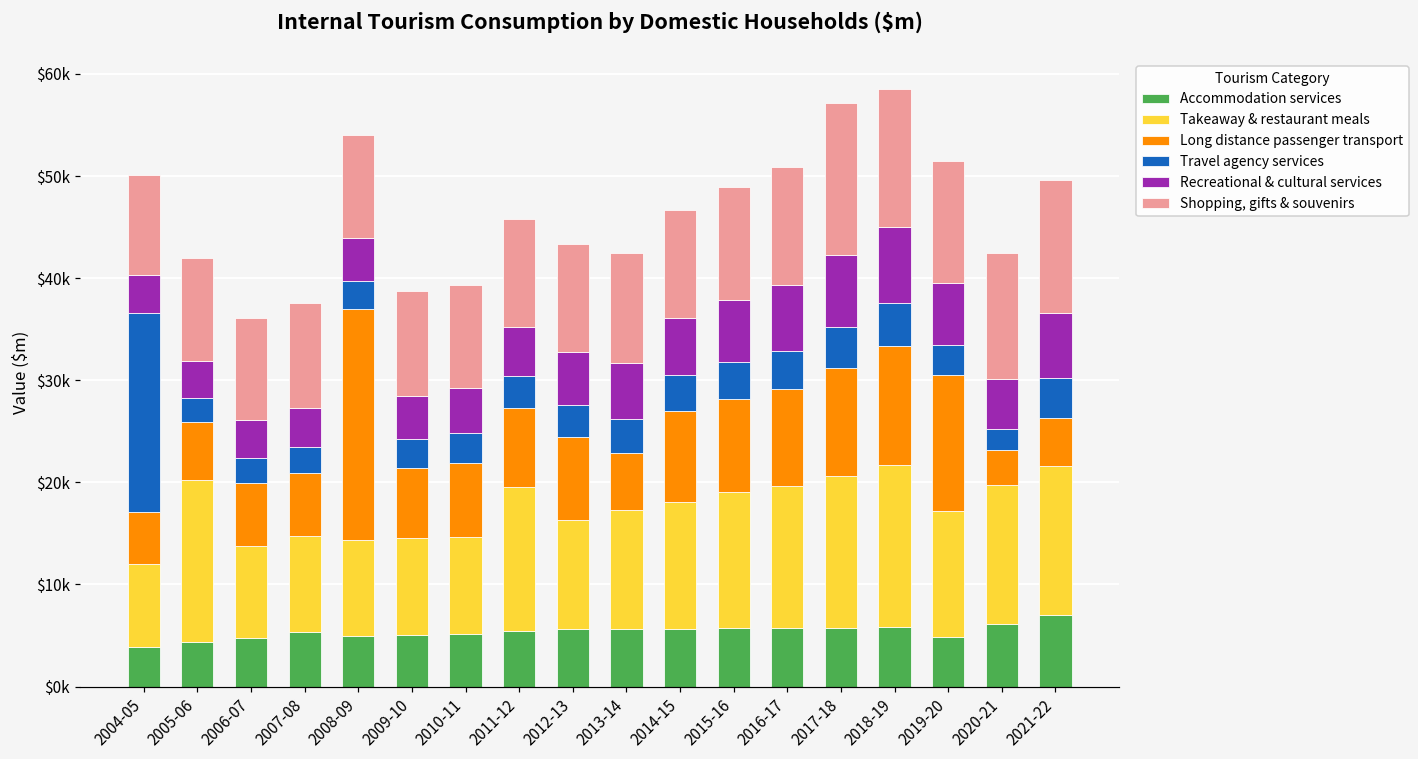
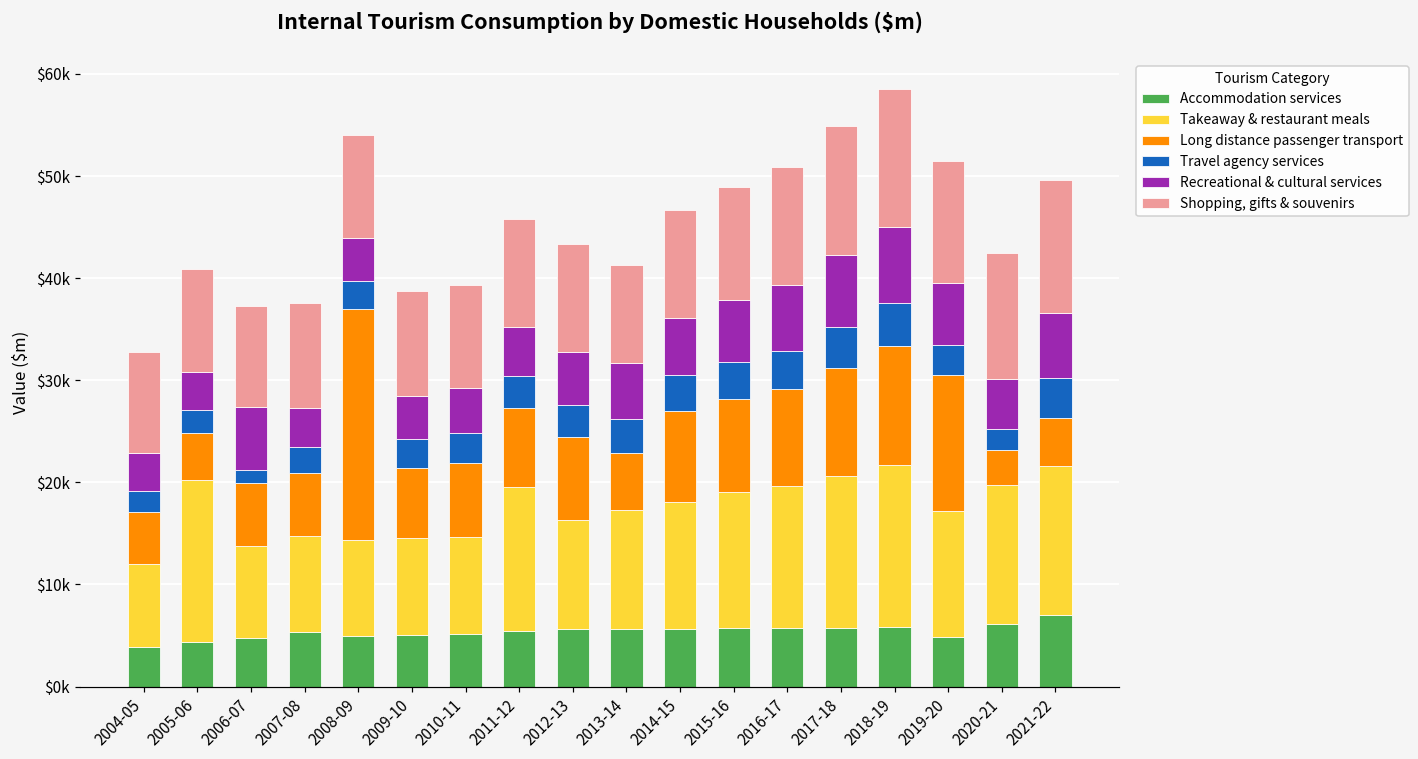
Travel agency services, 2004-05: $19000 -> $2000
Long distance passenger transport, 2005-06: $6000 -> $5000
Travel agency services, 2006-07: $2000 -> $1000
Recreational & cultural services, 2006-07: $4000 -> $6000
Shopping, gifts & souvenirs, 2013-14: $11000 -> $10000
Shopping, gifts & souvenirs, 2017-18: $15000 -> $13000
